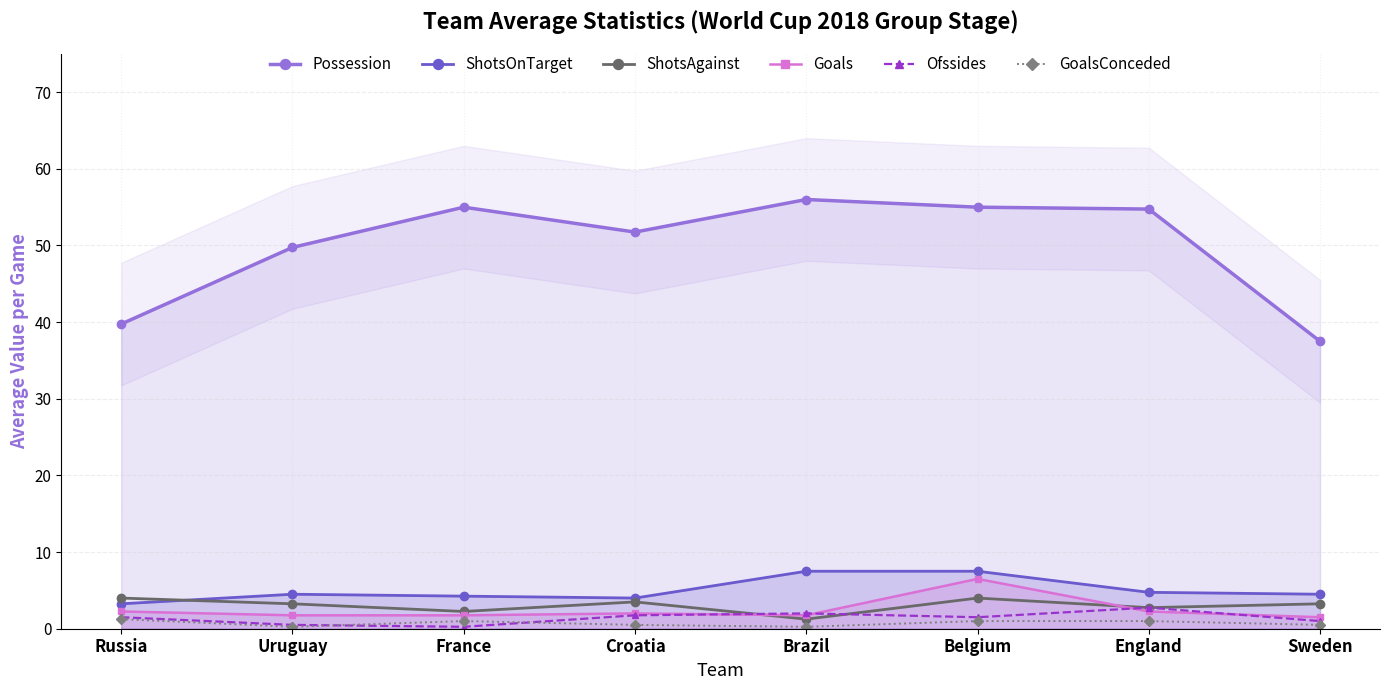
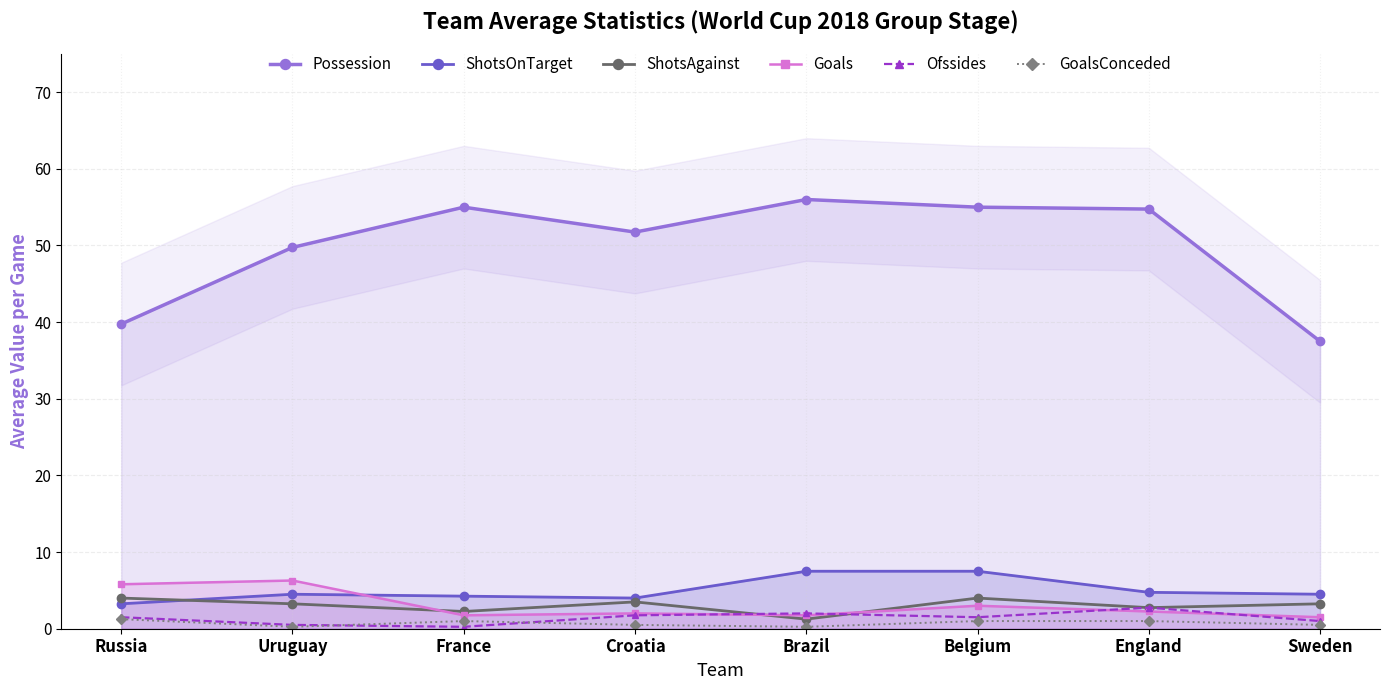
Goals, Russia: 2 -> 6
Goals, Uruguay: 2 -> 6
Goals, Belgium: 7 -> 3
